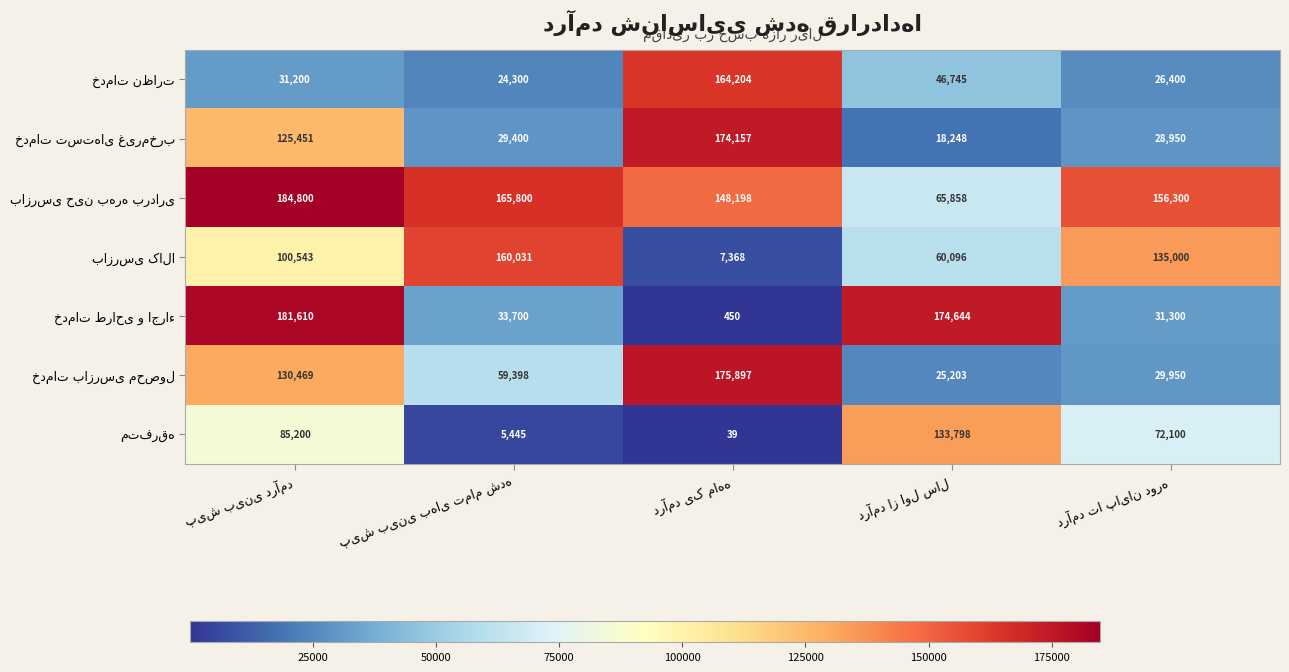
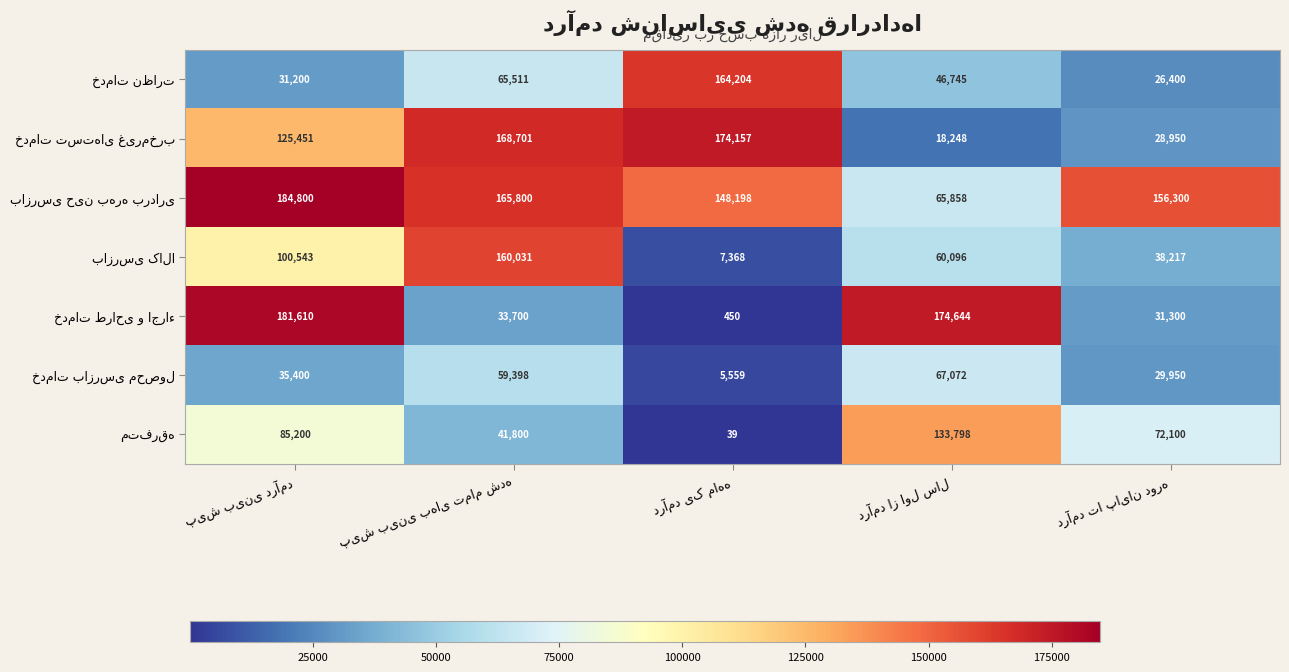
خدمات نظارت, پیش بینی بهای تمام شده: 24,300 -> 65,511
خدمات تستهای غیرمخرب, پیش بینی بهای تمام شده: 29,400 -> 168,701
بازرسی کالا, درآمد تا پایان دوره: 135,000 -> 38,217
خدمات بازرسی محصول, پیش بینی درآمد: 130,469 -> 35,400
خدمات بازرسی محصول, درآمد یک ماهه: 175,897 -> 5,559
خدمات بازرسی محصول, درآمد از اول سال: 25,203 -> 67,072
متفرقه, پیش بینی بهای تمام شده: 5,445 -> 41,800
